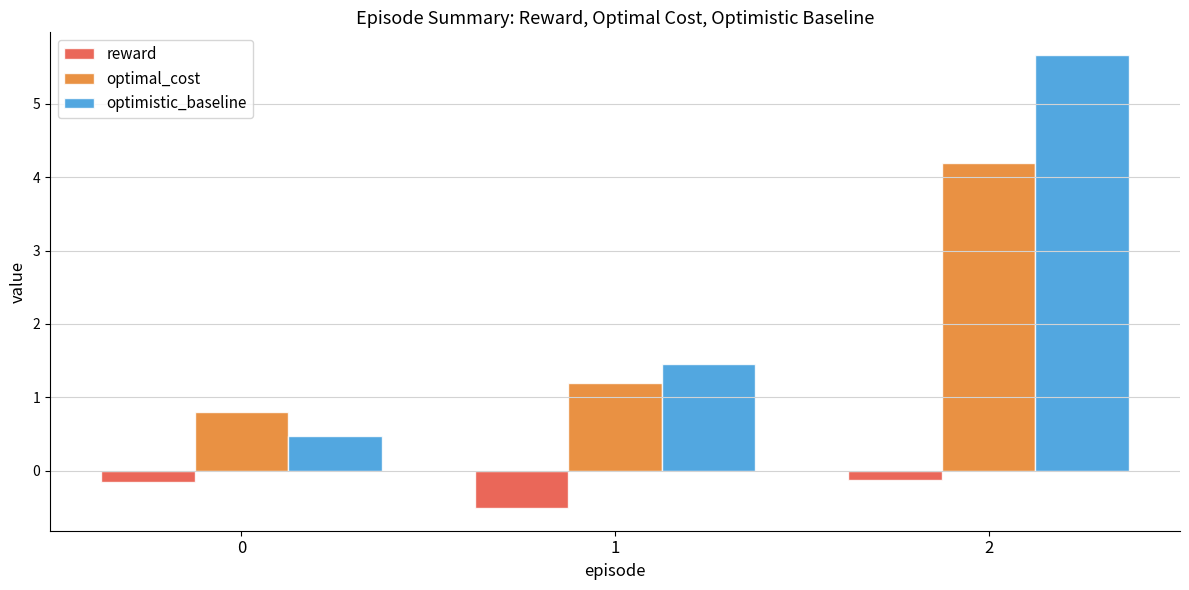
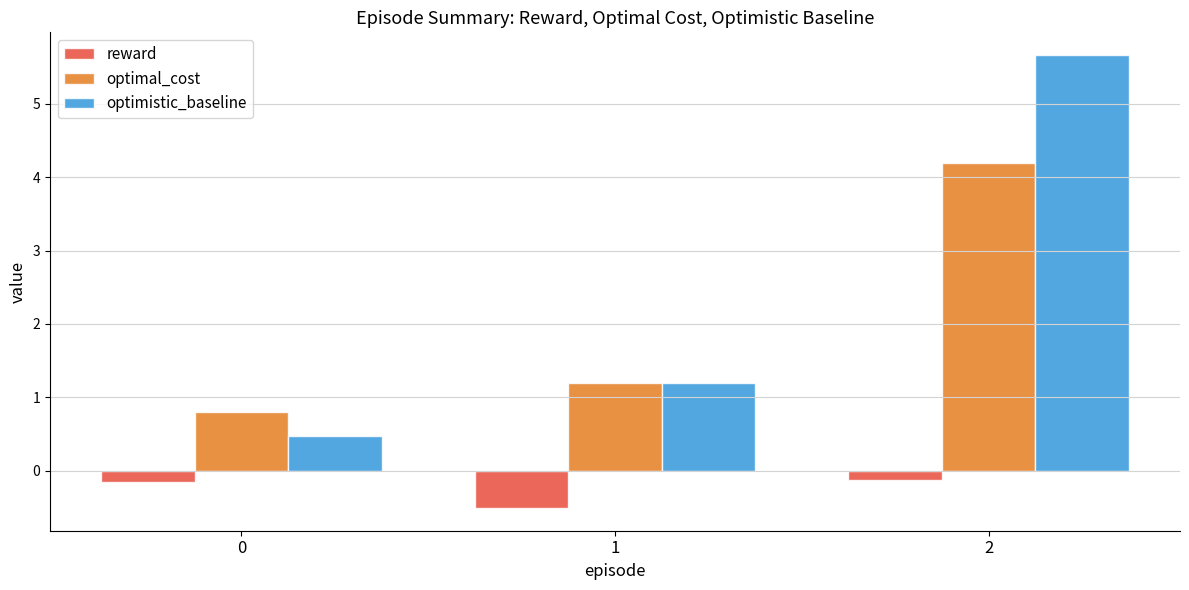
optimistic_baseline, 1: 1.5 -> 1.2
